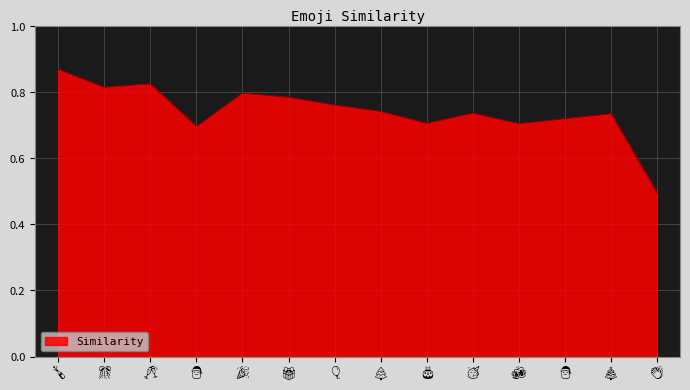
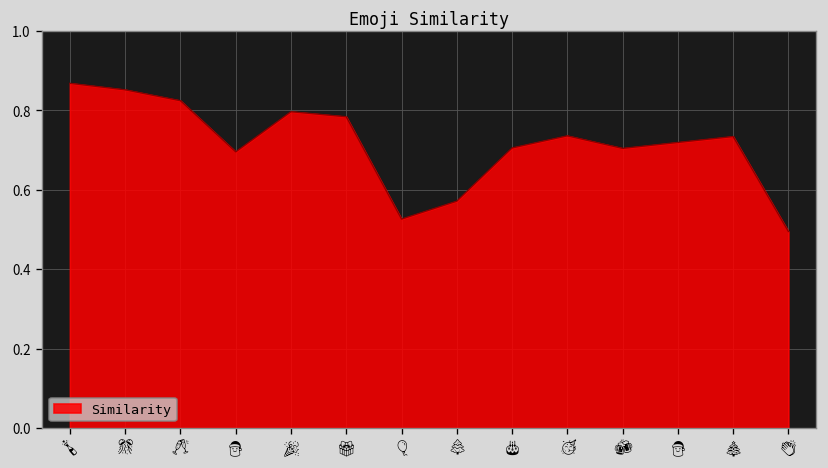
🎊: 0.81 -> 0.85
🎈: 0.76 -> 0.53
🌲: 0.74 -> 0.57
